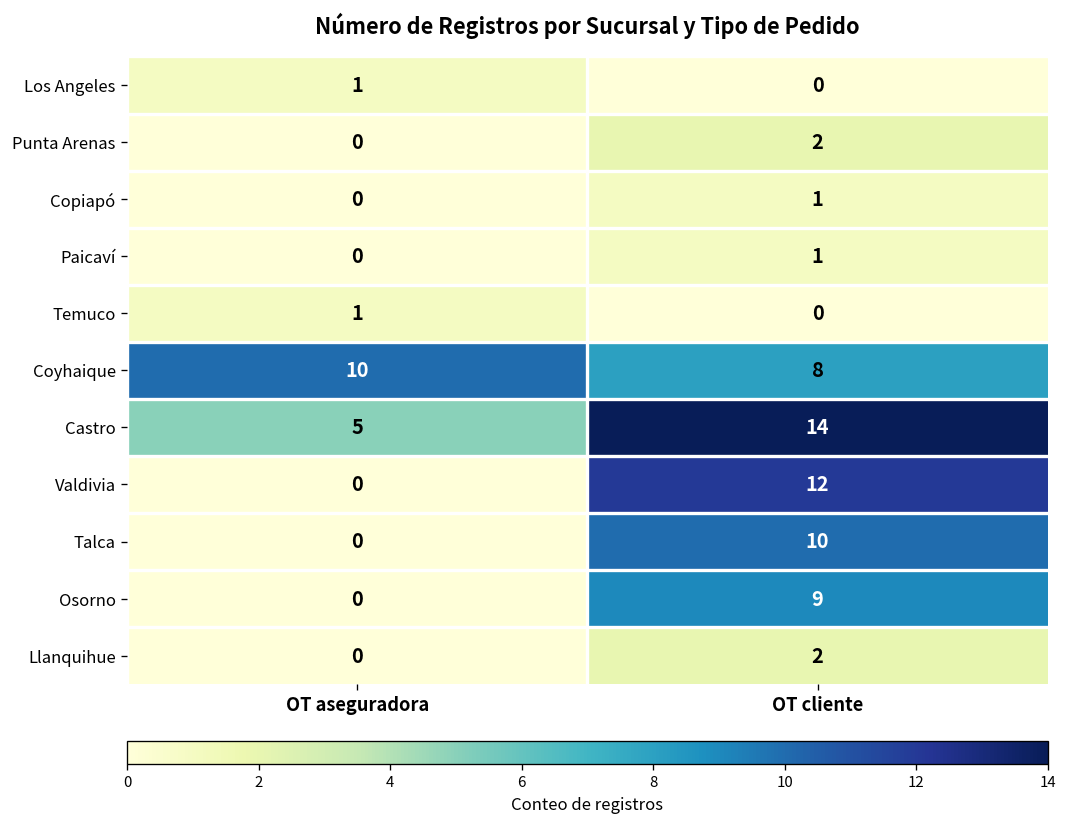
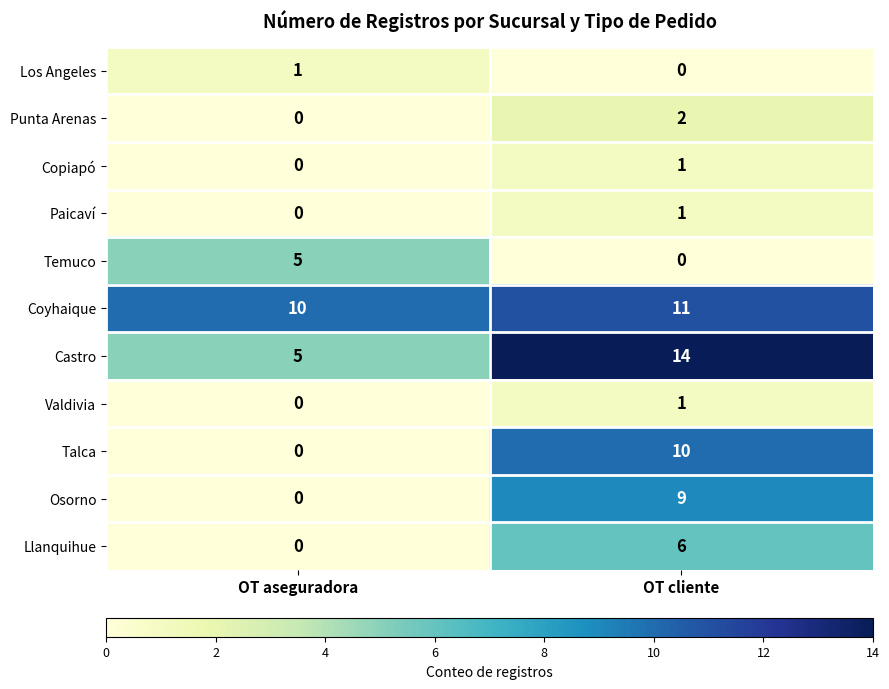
Temuco, OT aseguradora: 1 -> 5
Coyhaique, OT cliente: 8 -> 11
Valdivia, OT cliente: 12 -> 1
Llanquihue, OT cliente: 2 -> 6
